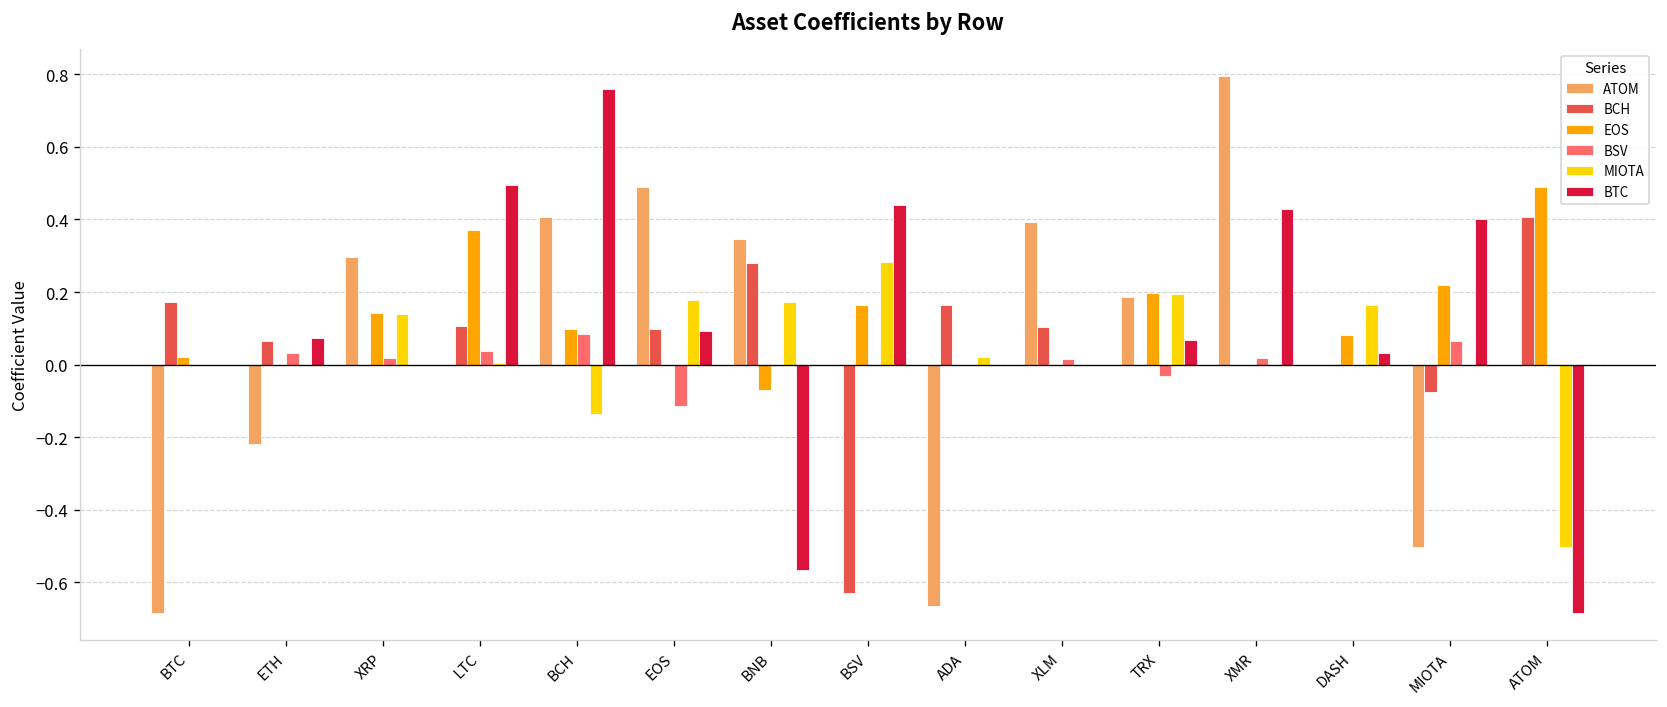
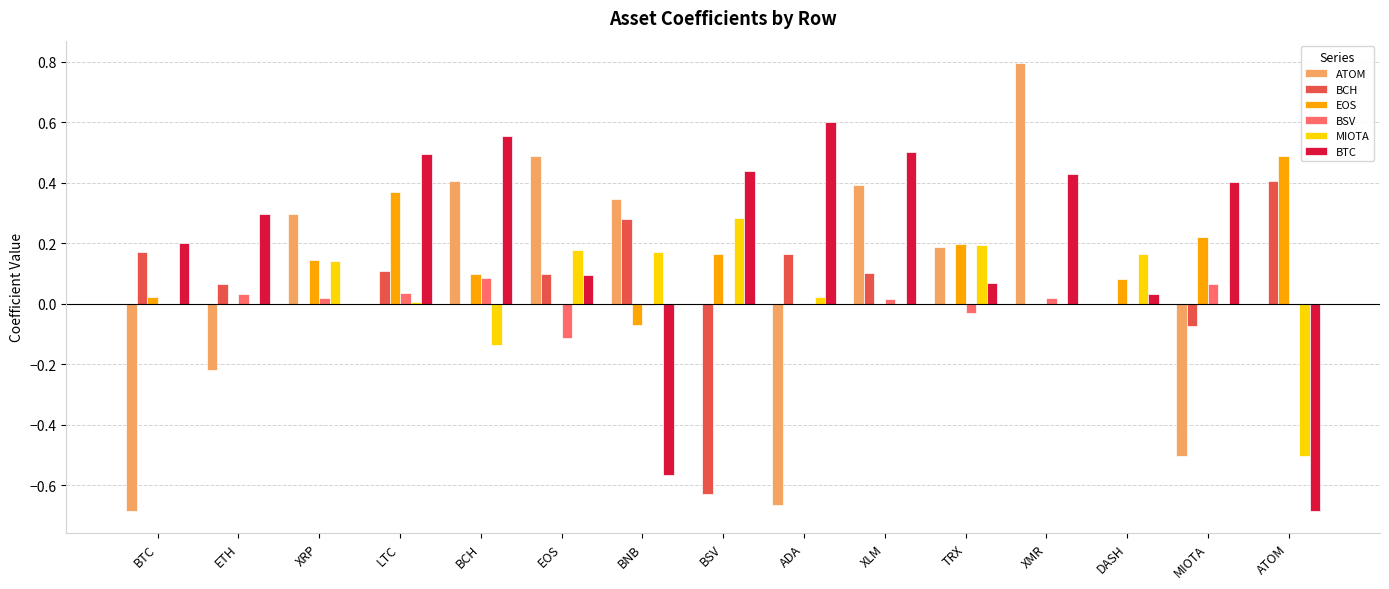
BTC, BTC: 0.0 -> 0.2
BTC, ETH: 0.07 -> 0.30
BTC, BCH: 0.76 -> 0.55
BTC, ADA: 0.0 -> 0.6
BTC, XLM: 0.0 -> 0.5
